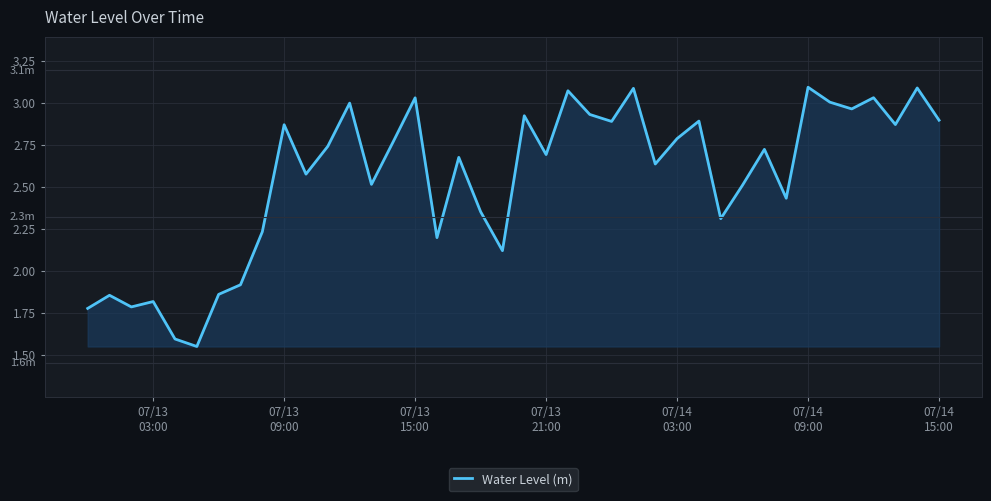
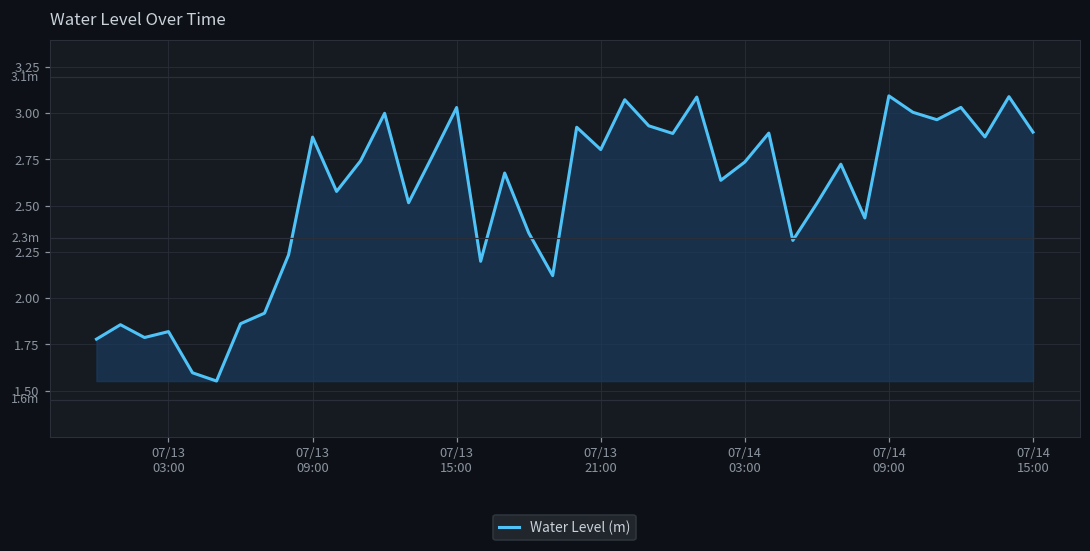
07/13 21:00: 2.69 -> 2.80
07/14 03:00: 2.79 -> 2.74
